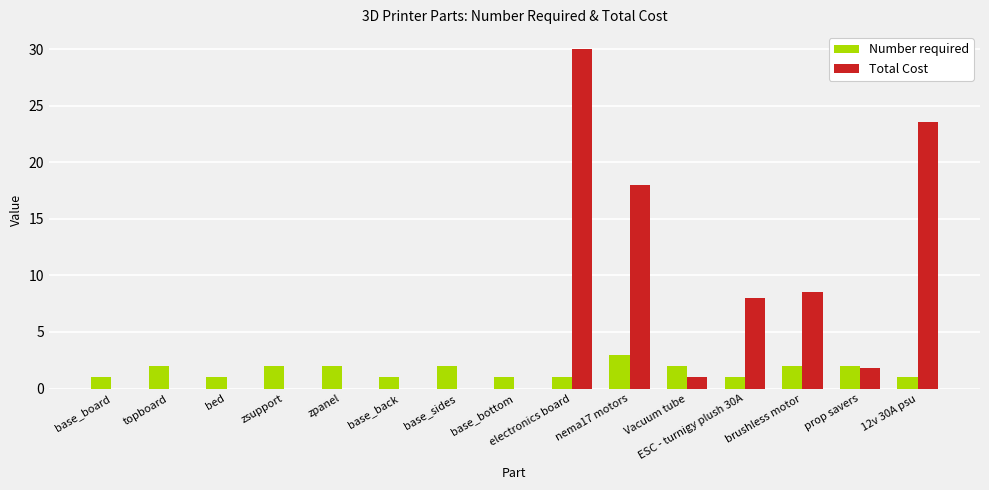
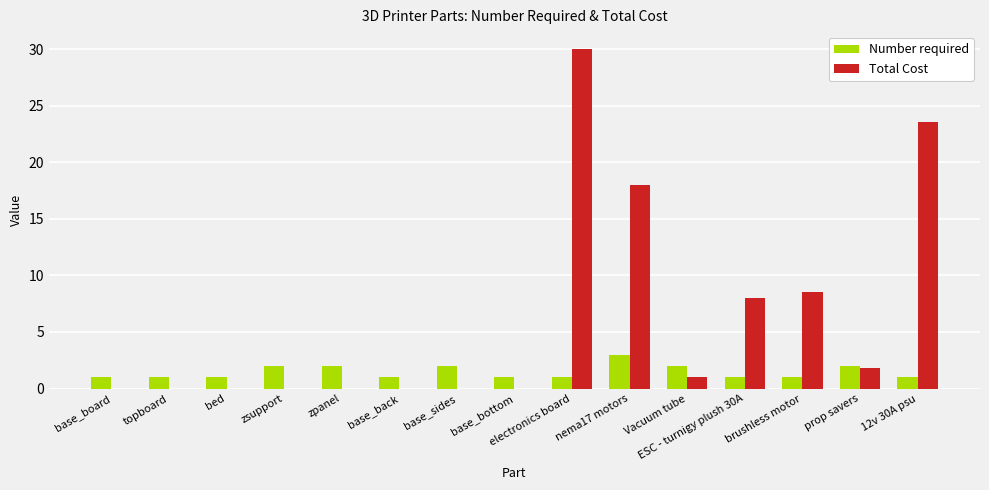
Number required, topboard: 2 -> 1
Number required, brushless motor: 2 -> 1
